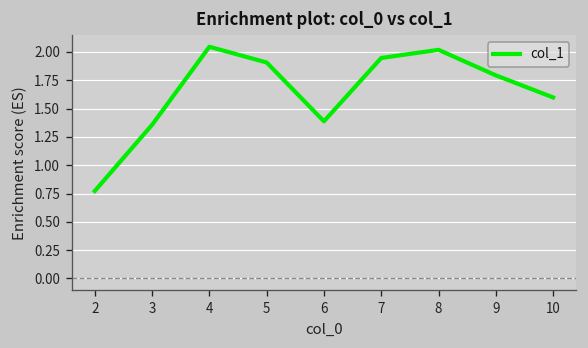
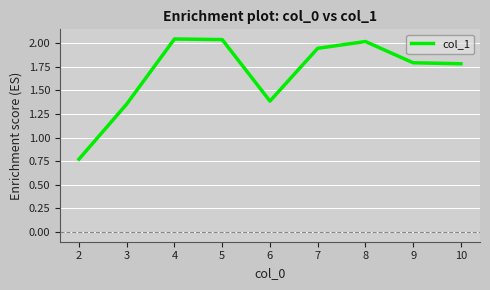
5: 1.9 -> 2.0
10: 1.6 -> 1.8
